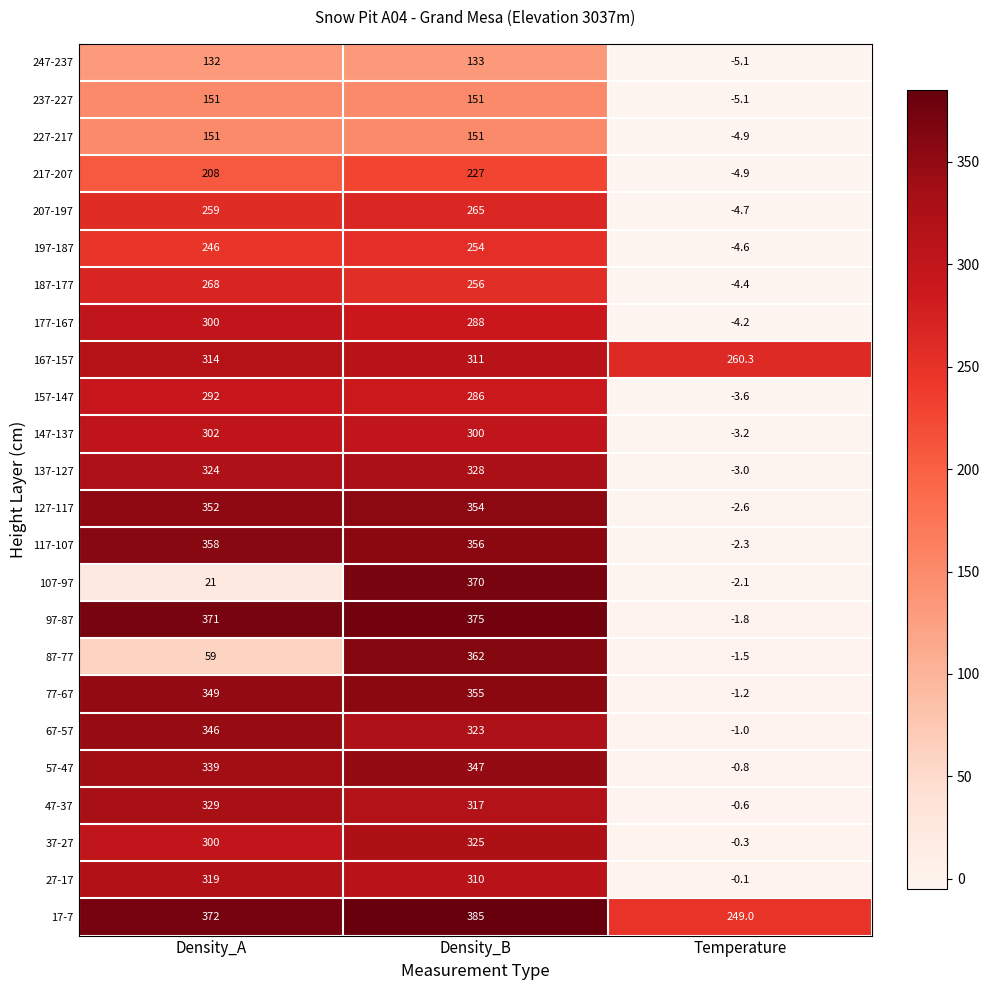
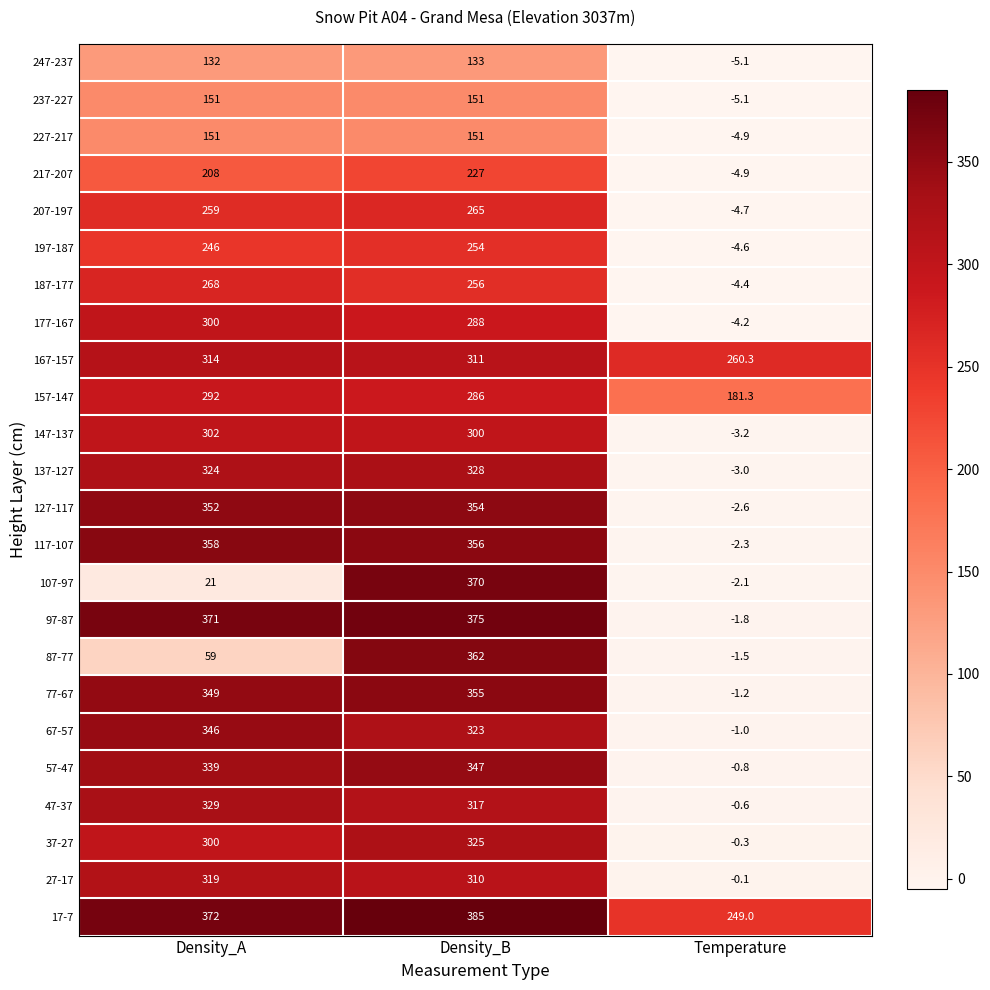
157-147, Temperature: -3.6 -> 181.3
